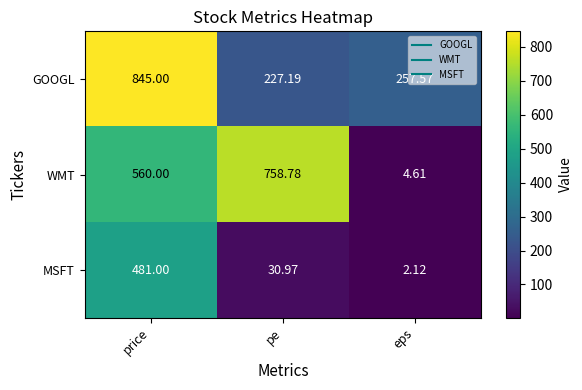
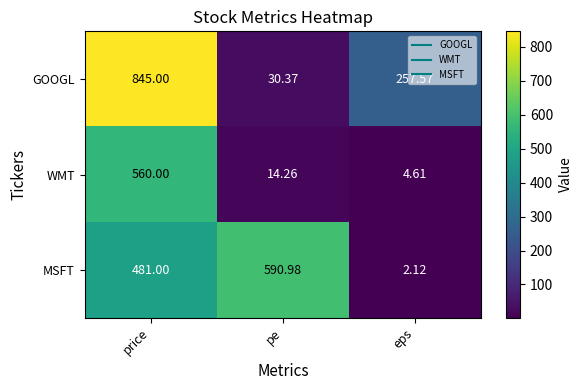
GOOGL, pe: 227.19 -> 30.37
WMT, pe: 758.78 -> 14.26
MSFT, pe: 30.97 -> 590.98
